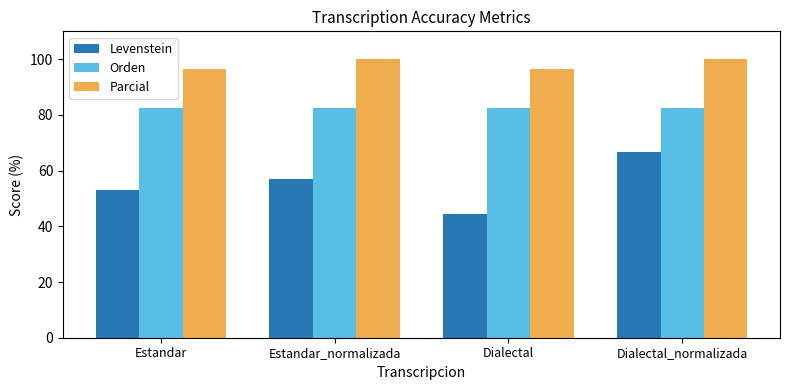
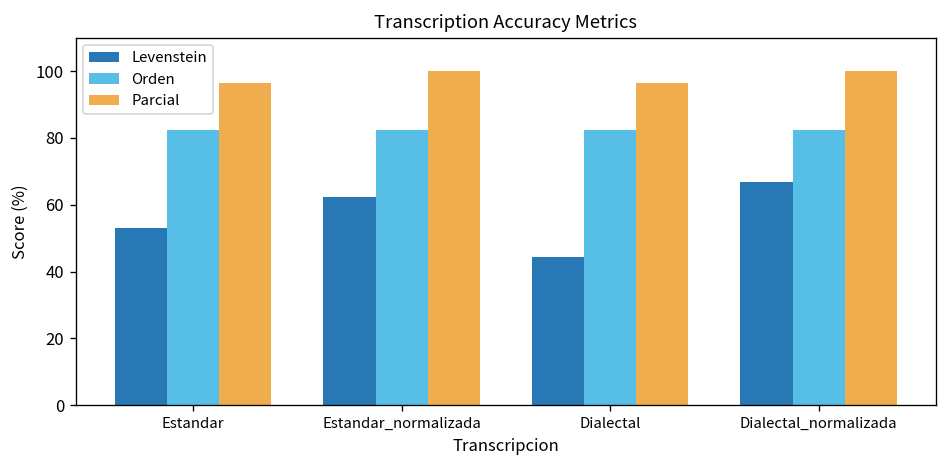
Levenstein, Estandar_normalizada: 57 -> 62
